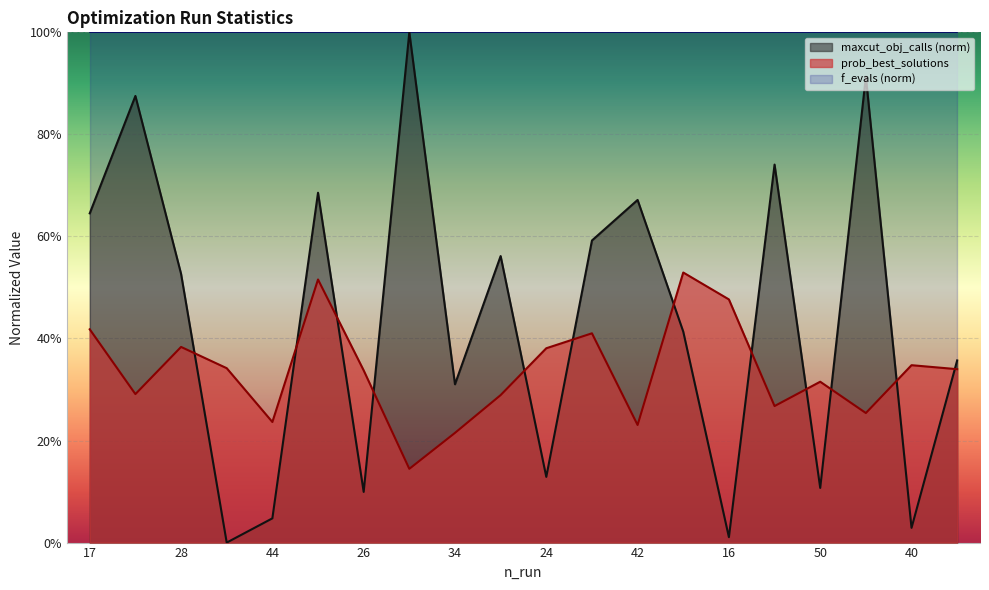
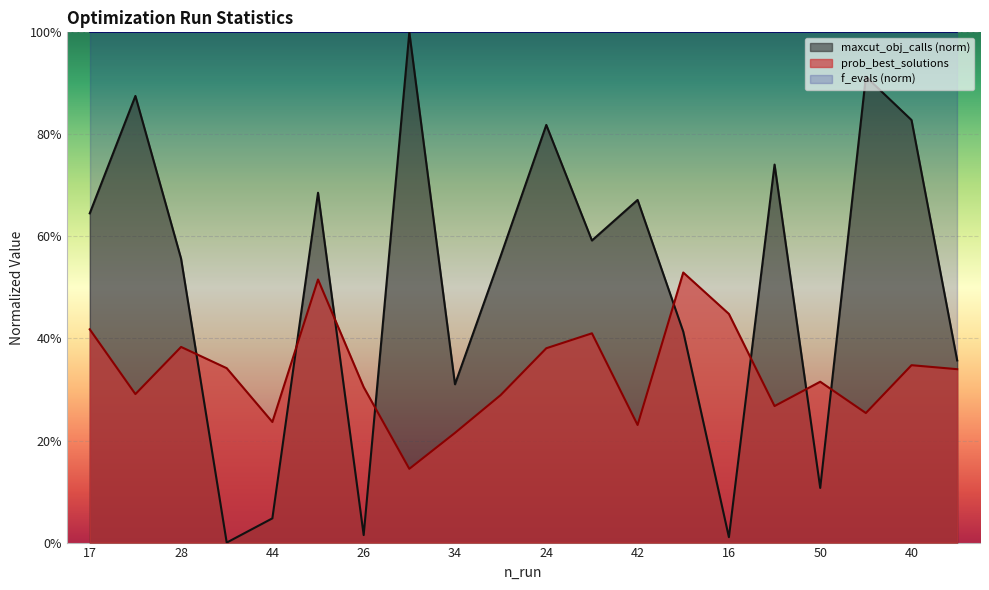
maxcut_obj_calls (norm), 28: 53% -> 56%
maxcut_obj_calls (norm), 26: 10% -> 1%
prob_best_solutions, 26: 34% -> 30%
maxcut_obj_calls (norm), 24: 13% -> 82%
prob_best_solutions, 16: 48% -> 45%
maxcut_obj_calls (norm), 40: 3% -> 83%
